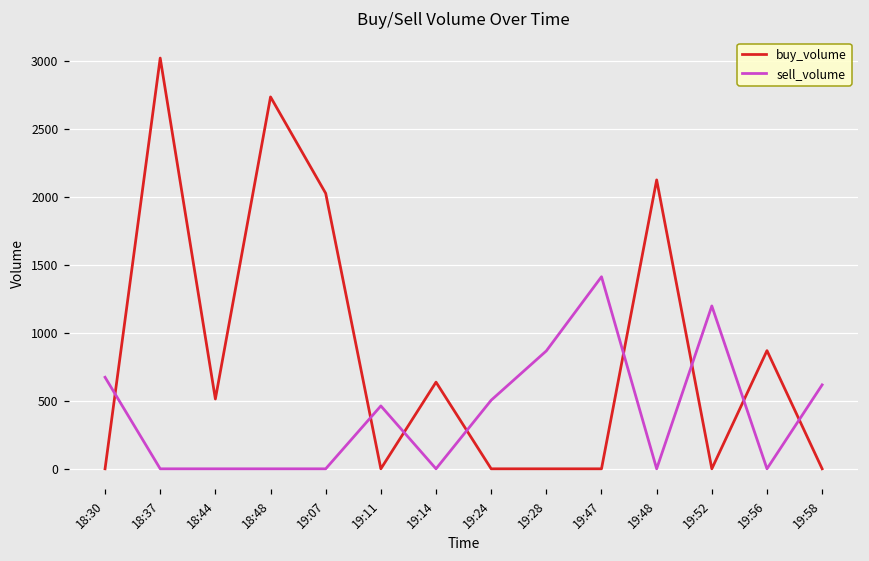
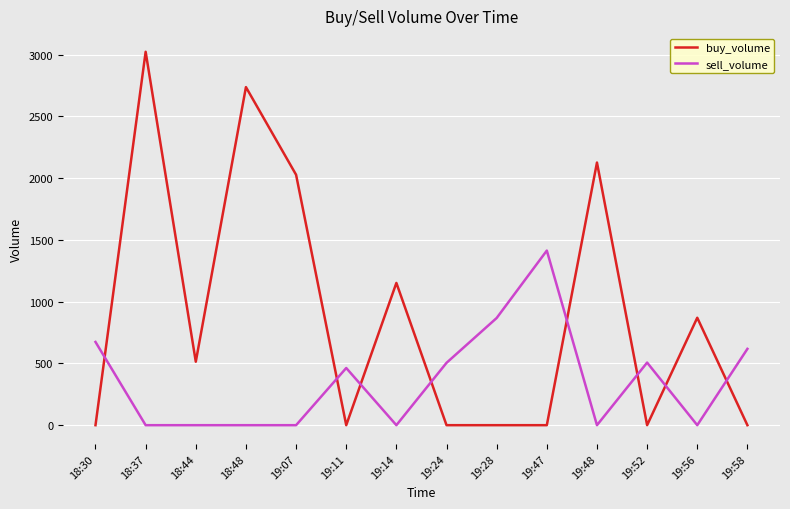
buy_volume, 19:14: 640 -> 1150
sell_volume, 19:52: 1200 -> 510
